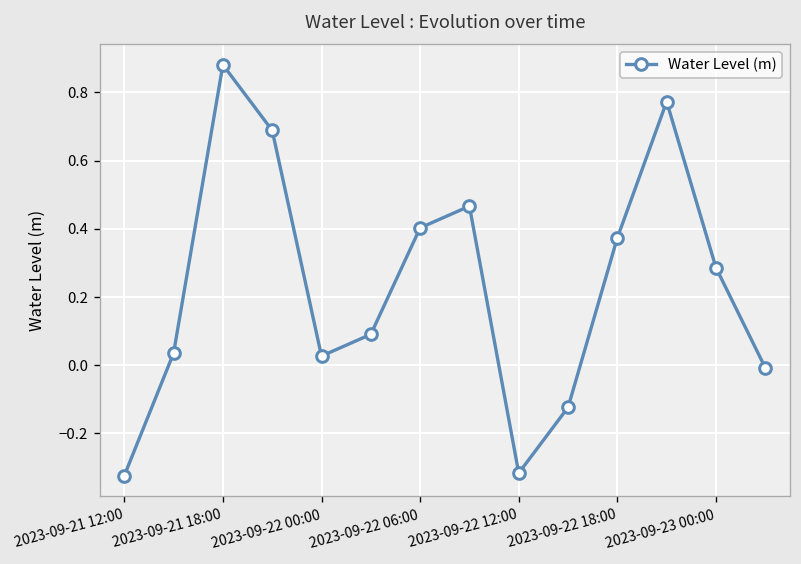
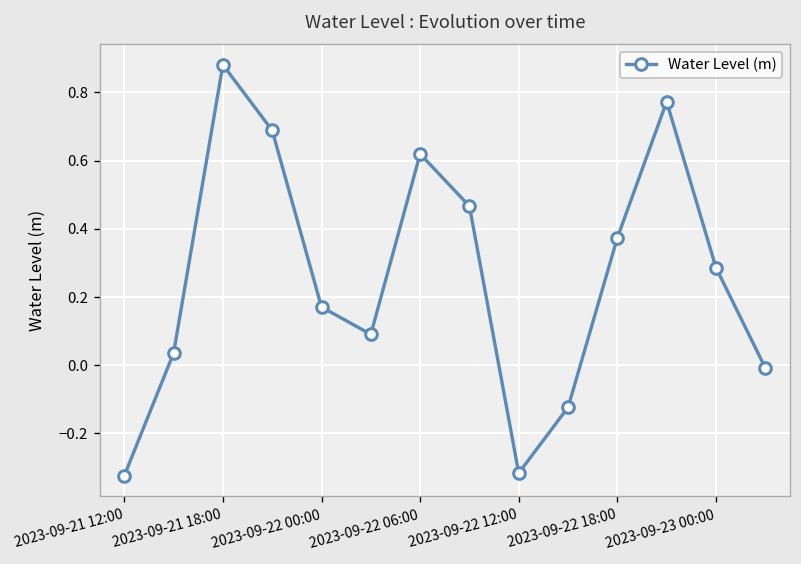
2023-09-22 00:00: 0.03 -> 0.17
2023-09-22 06:00: 0.40 -> 0.62
